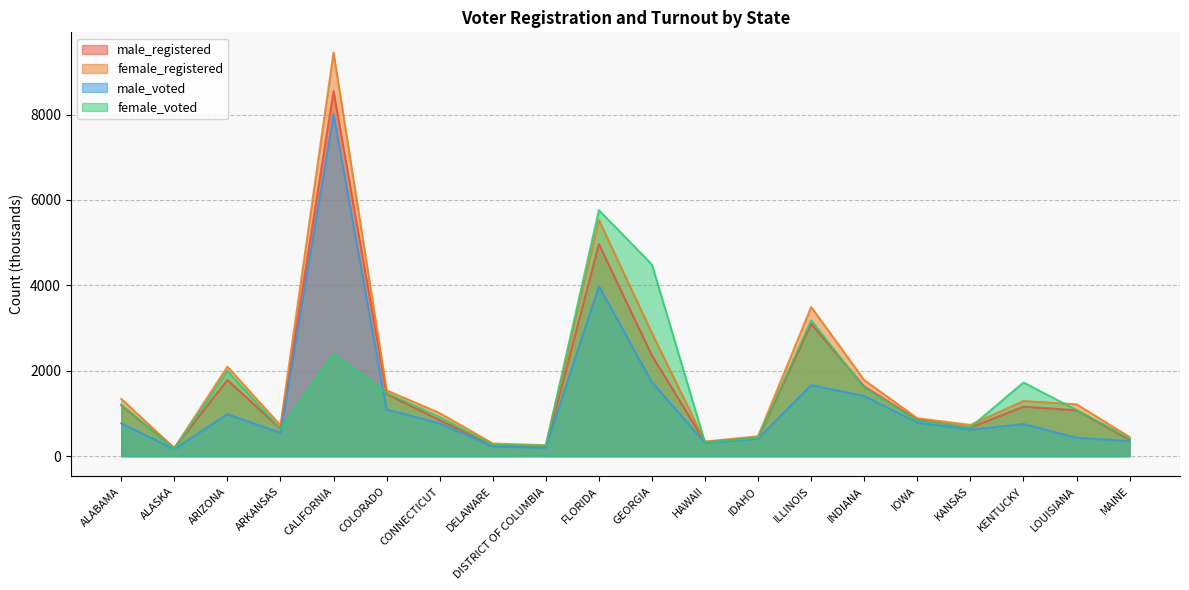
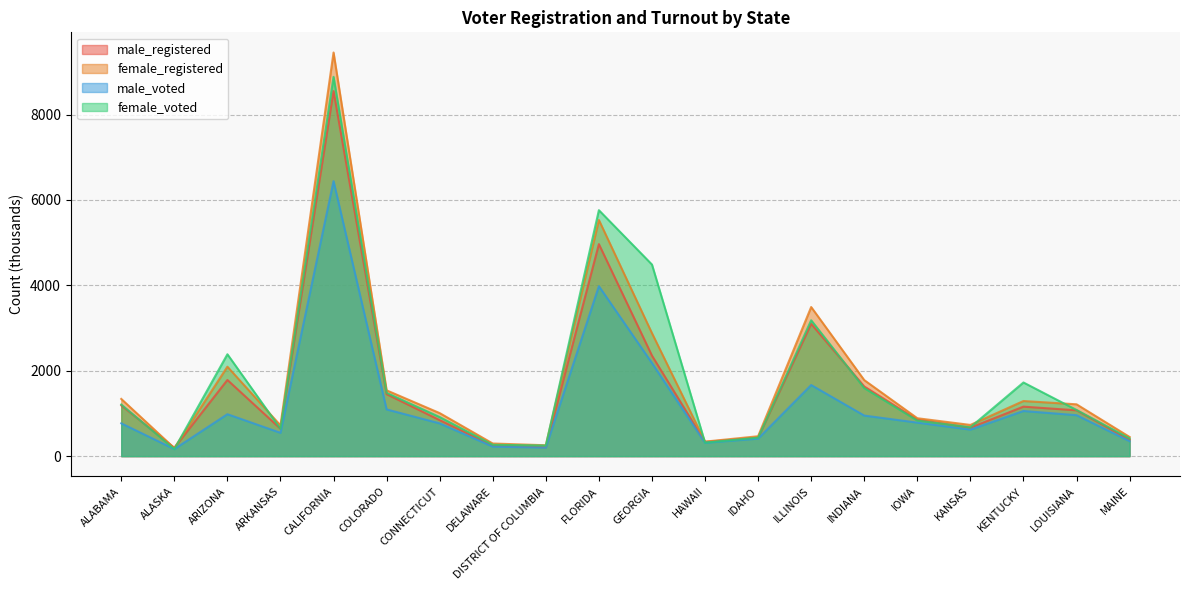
female_voted, ARIZONA: 2000 -> 2400
male_voted, CALIFORNIA: 8000 -> 6400
female_voted, CALIFORNIA: 2400 -> 8900
male_voted, GEORGIA: 1700 -> 2200
male_voted, INDIANA: 1400 -> 1000
male_voted, KENTUCKY: 800 -> 1100
male_voted, LOUISIANA: 400 -> 1000
